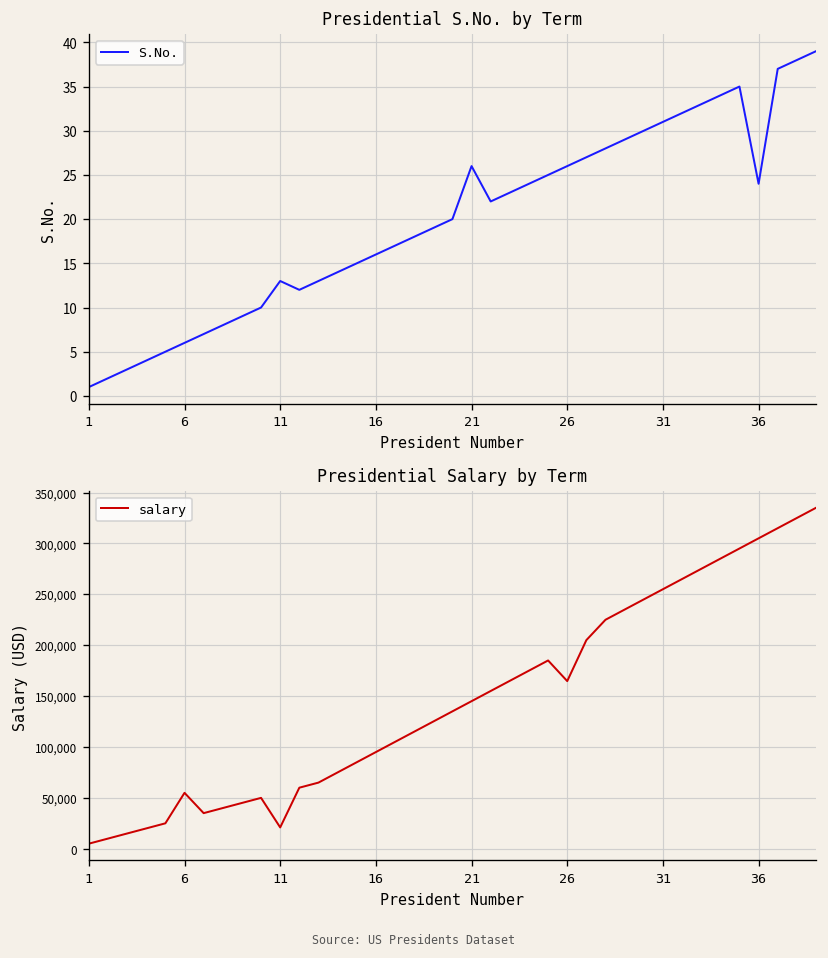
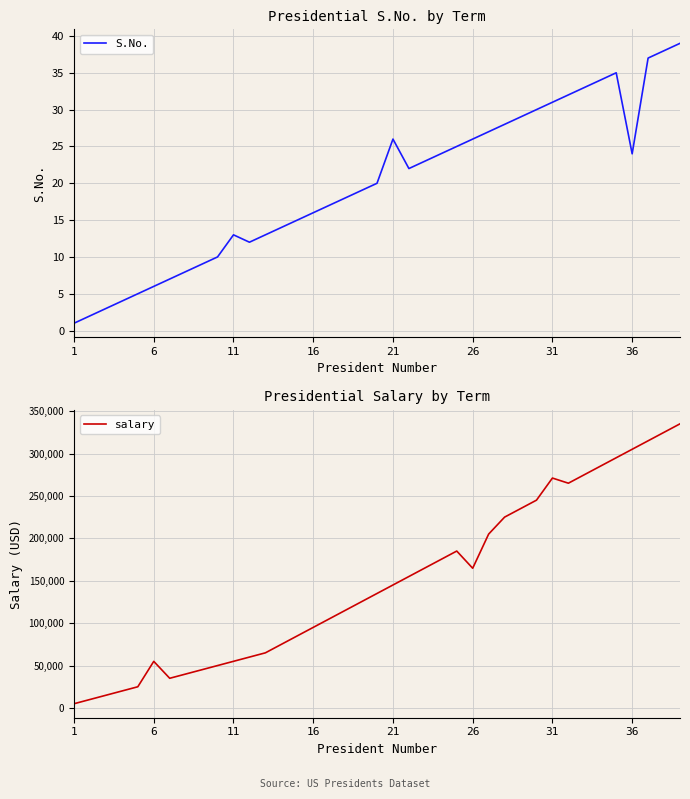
Presidential Salary by Term, 11: 20,000 -> 60,000
Presidential Salary by Term, 31: 260,000 -> 270,000
